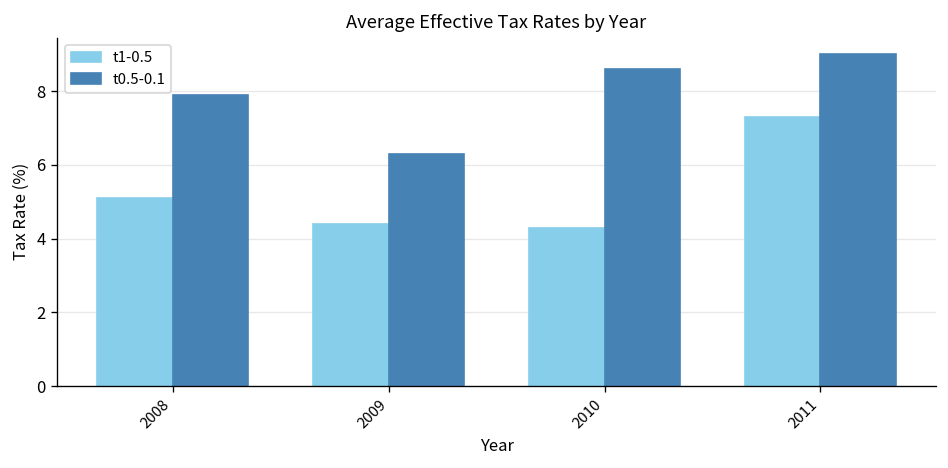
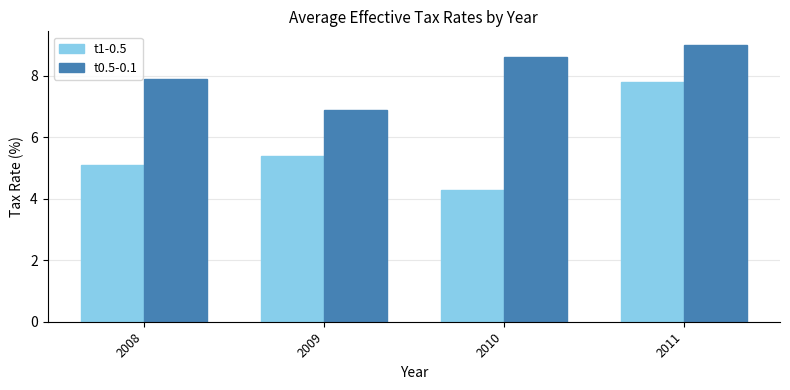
t1-0.5, 2009: 4.4 -> 5.4
t0.5-0.1, 2009: 6.3 -> 6.9
t1-0.5, 2011: 7.3 -> 7.8
